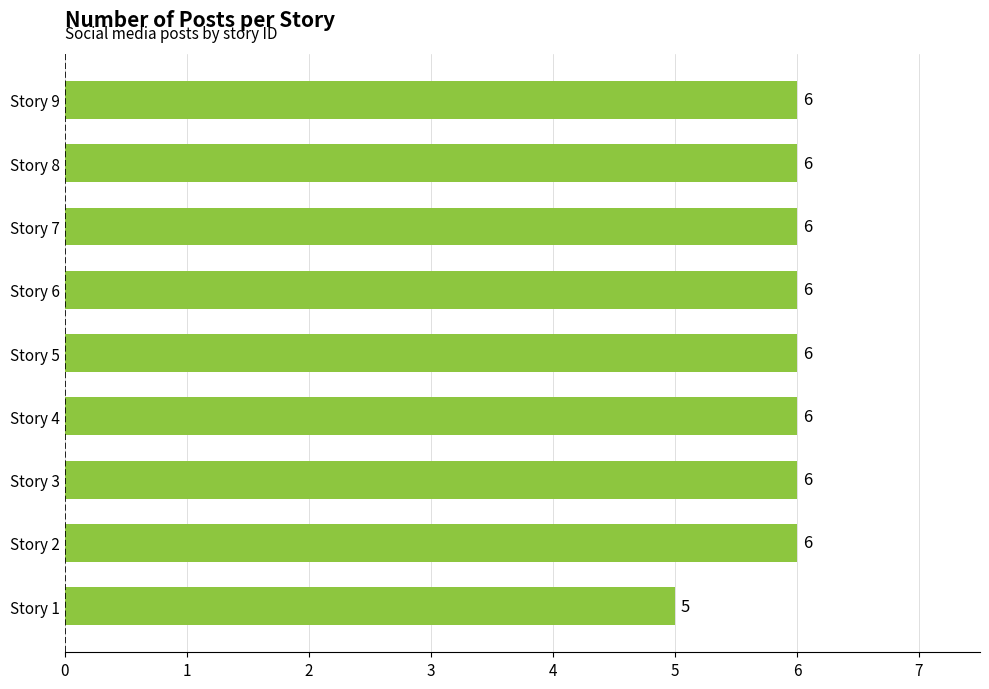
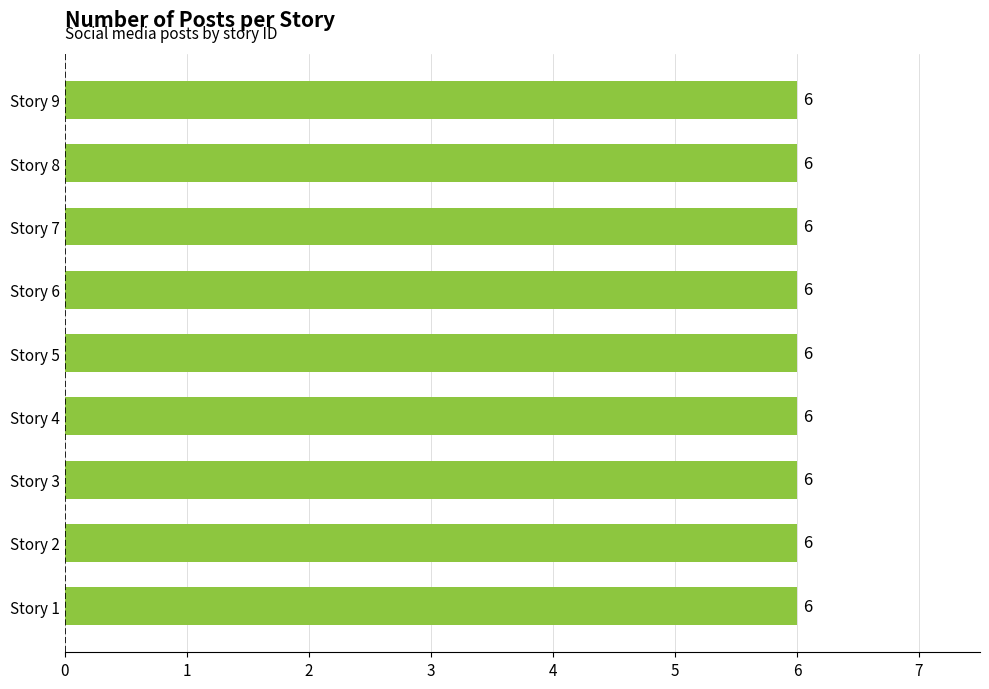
Story 1: 5 -> 6
